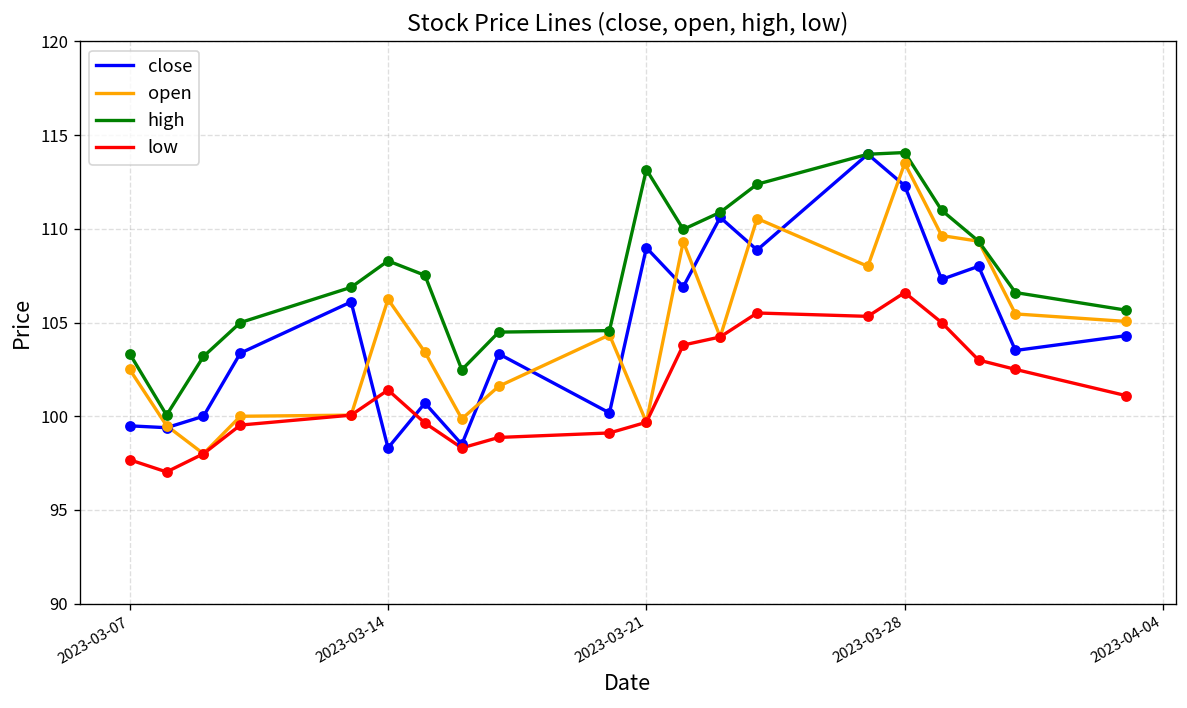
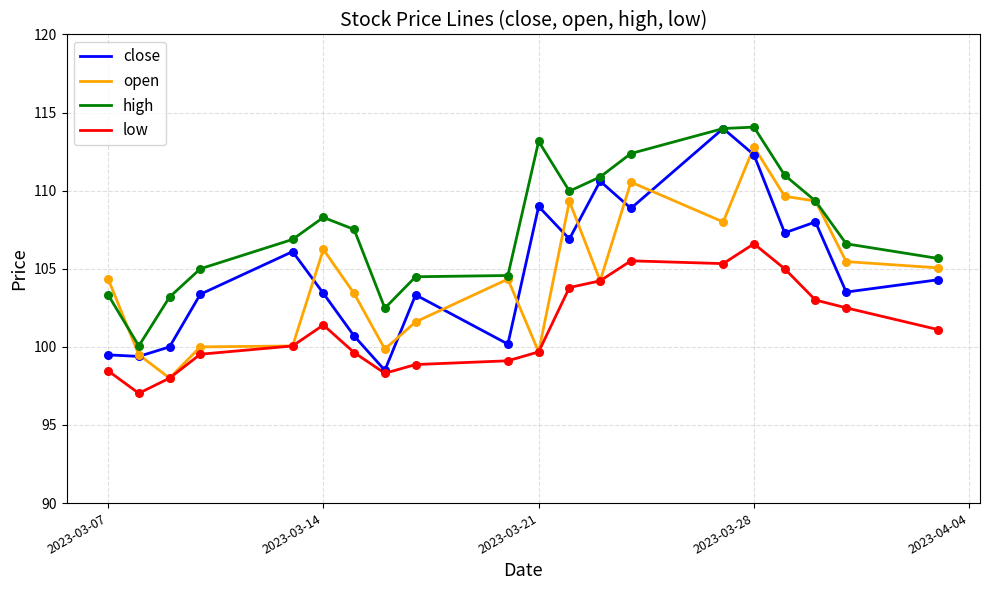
open, 2023-03-07: 102.5 -> 104.4
low, 2023-03-07: 97.7 -> 98.5
close, 2023-03-14: 98.3 -> 103.4
open, 2023-03-28: 113.5 -> 112.8
